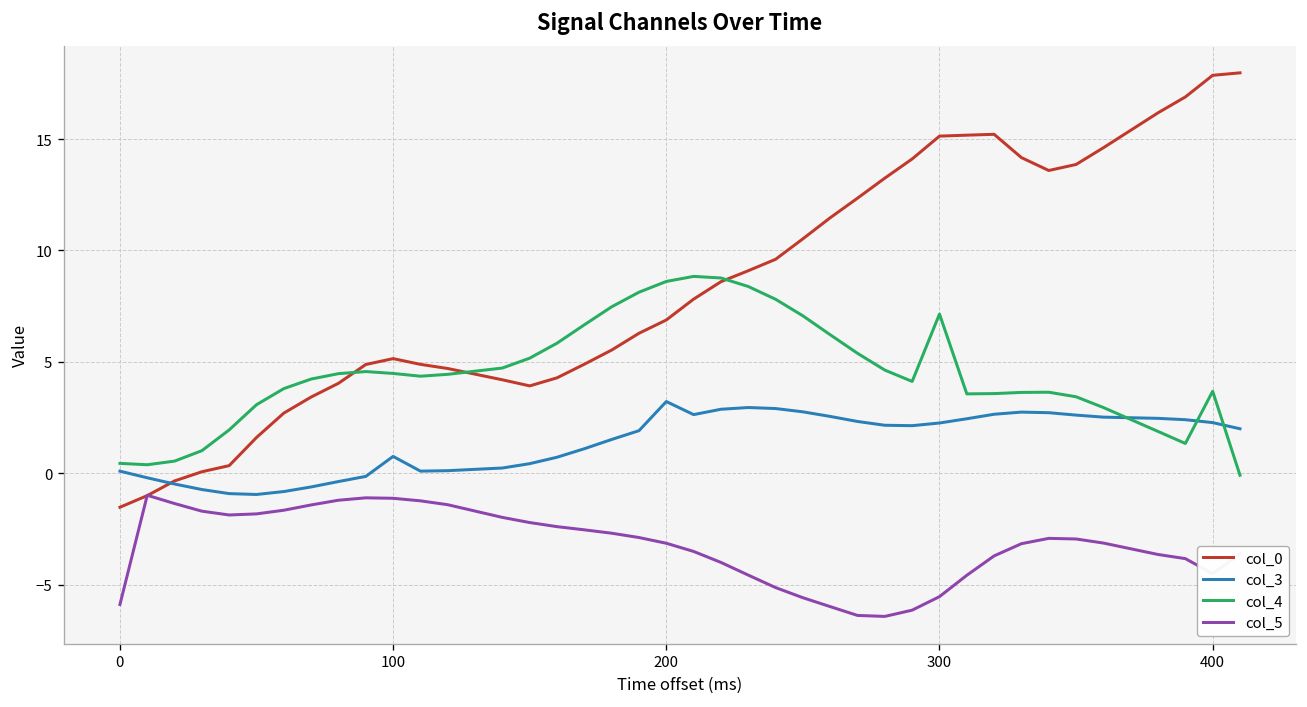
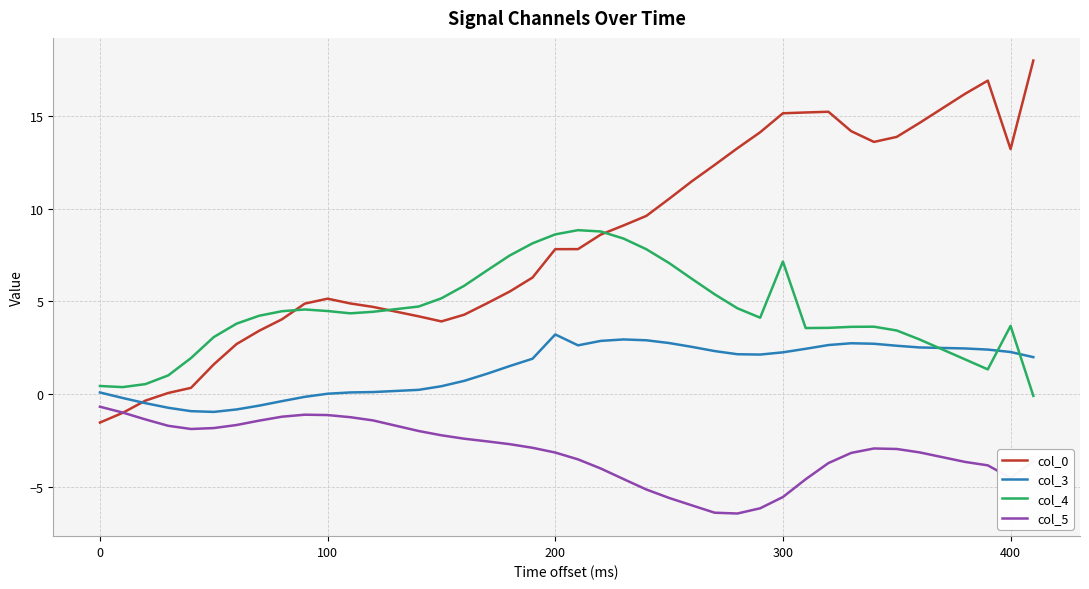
col_5, 0: -5.9 -> -0.7
col_3, 100: 0.8 -> 0.0
col_0, 200: 6.9 -> 7.8
col_0, 400: 17.9 -> 13.2
